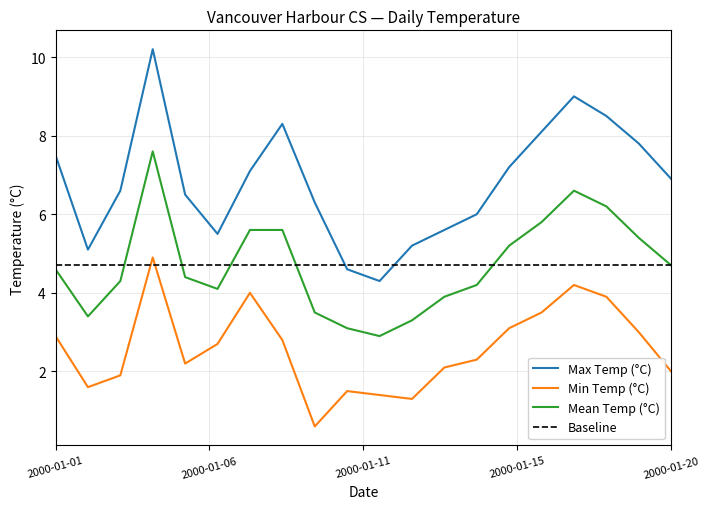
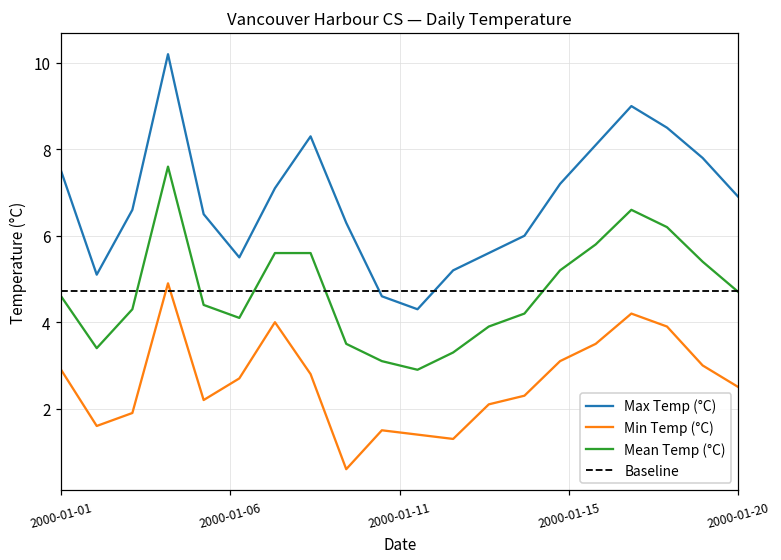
Min Temp (°C), 2000-01-20: 2.0 -> 2.5
